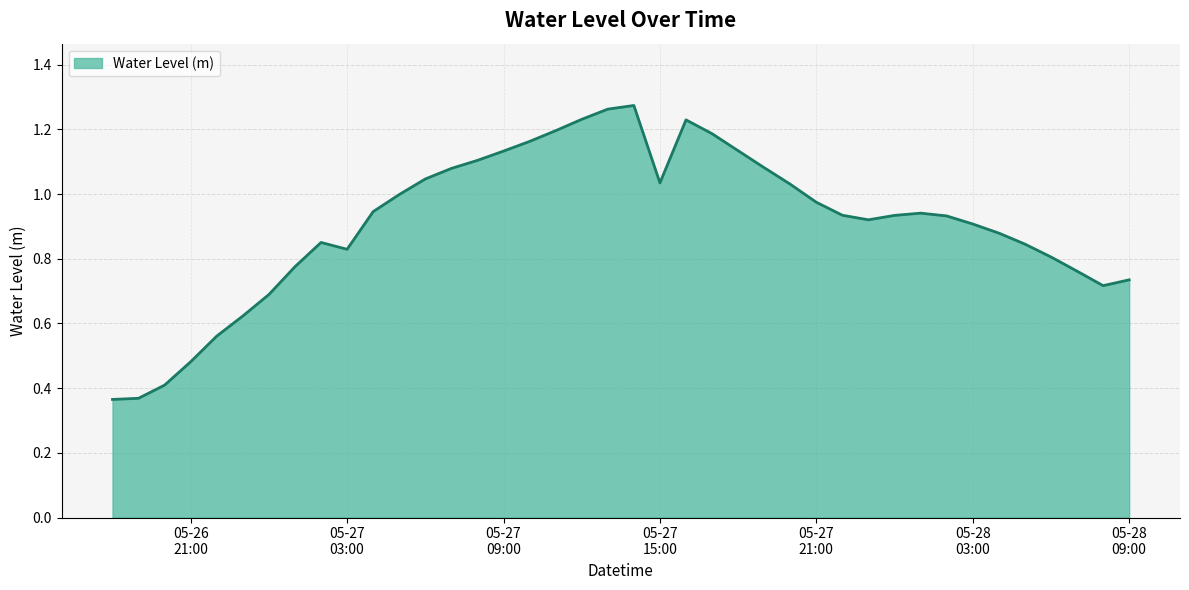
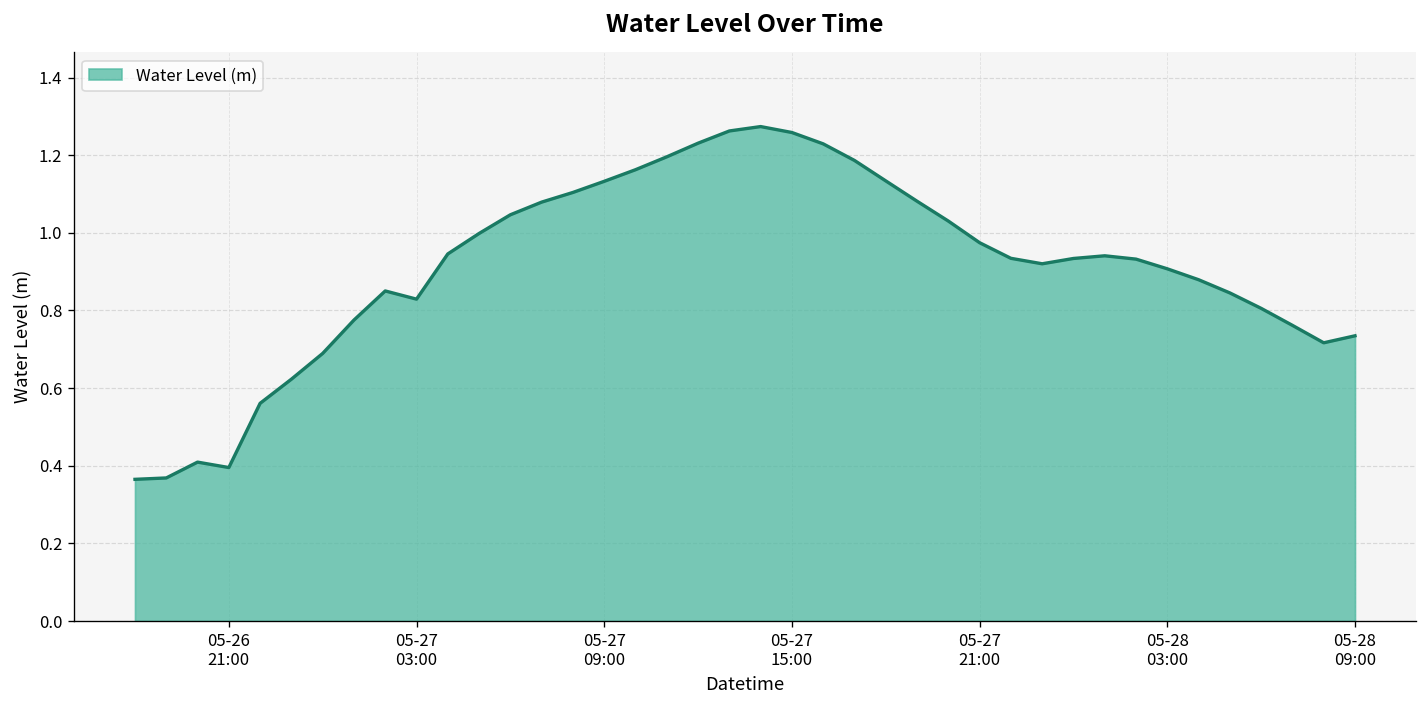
05-26 21:00: 0.48 -> 0.40
05-27 15:00: 1.03 -> 1.26
